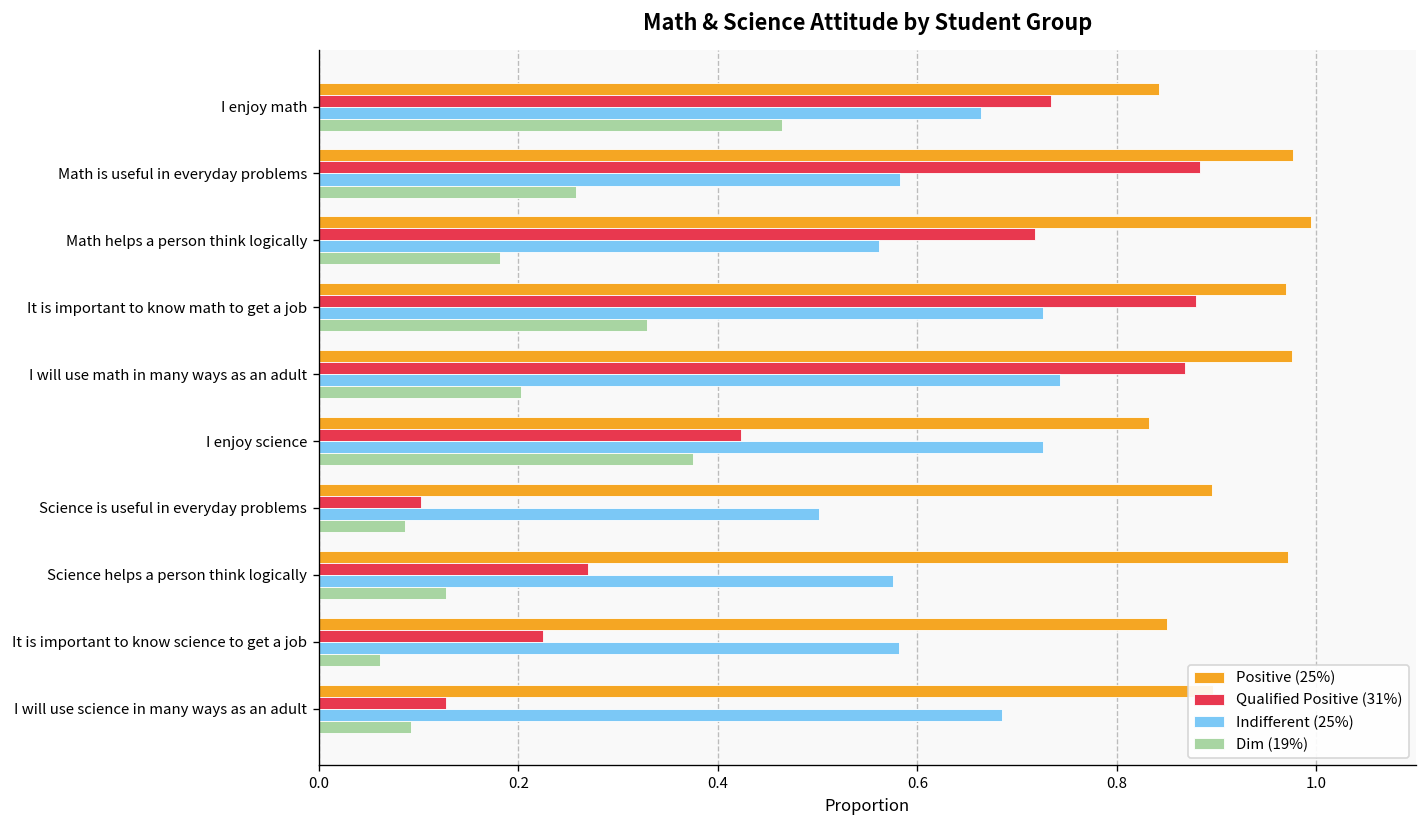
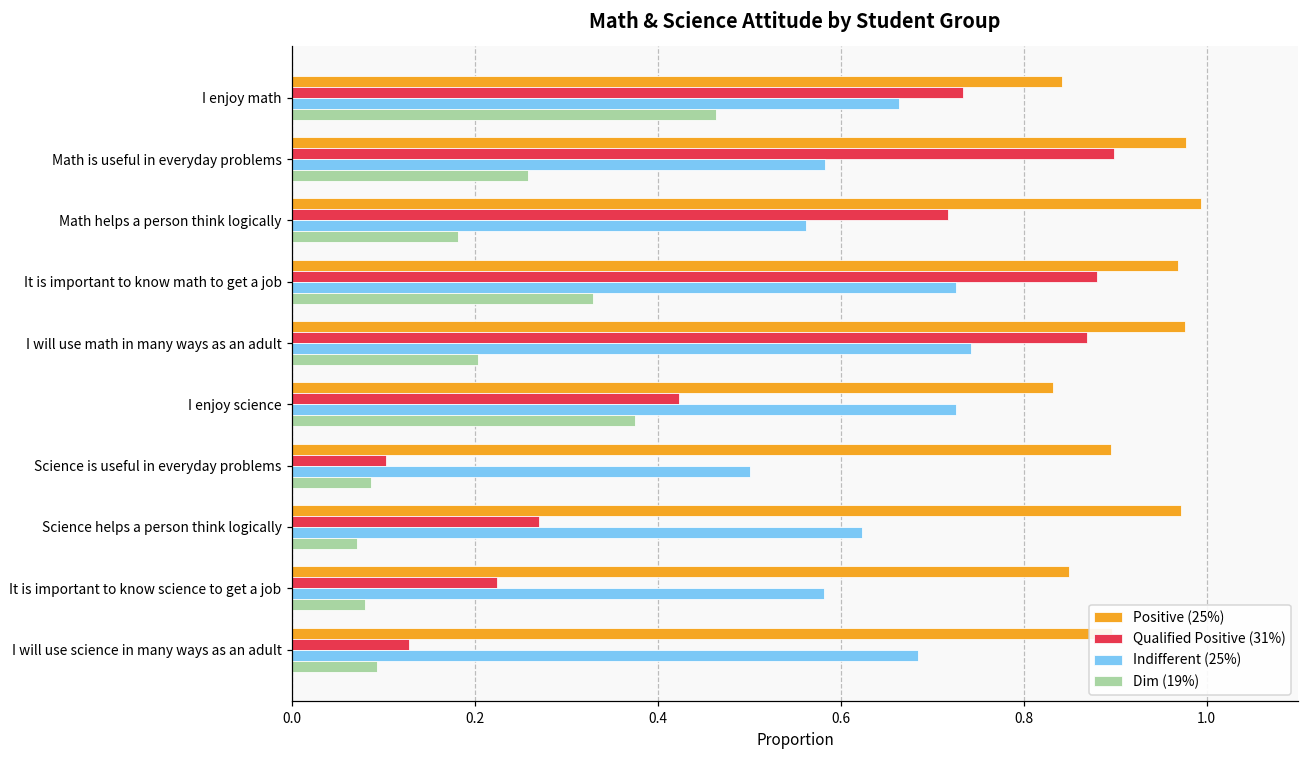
Qualified Positive (31%), Math is useful in everyday problems: 0.88 -> 0.90
Indifferent (25%), Science helps a person think logically: 0.58 -> 0.62
Dim (19%), Science helps a person think logically: 0.13 -> 0.07
Dim (19%), It is important to know science to get a job: 0.06 -> 0.08
